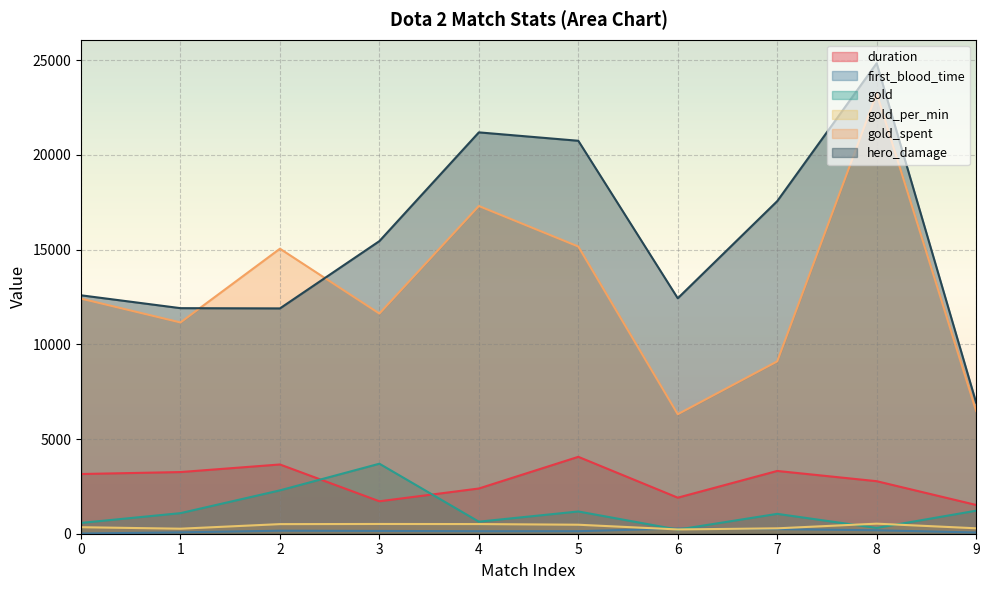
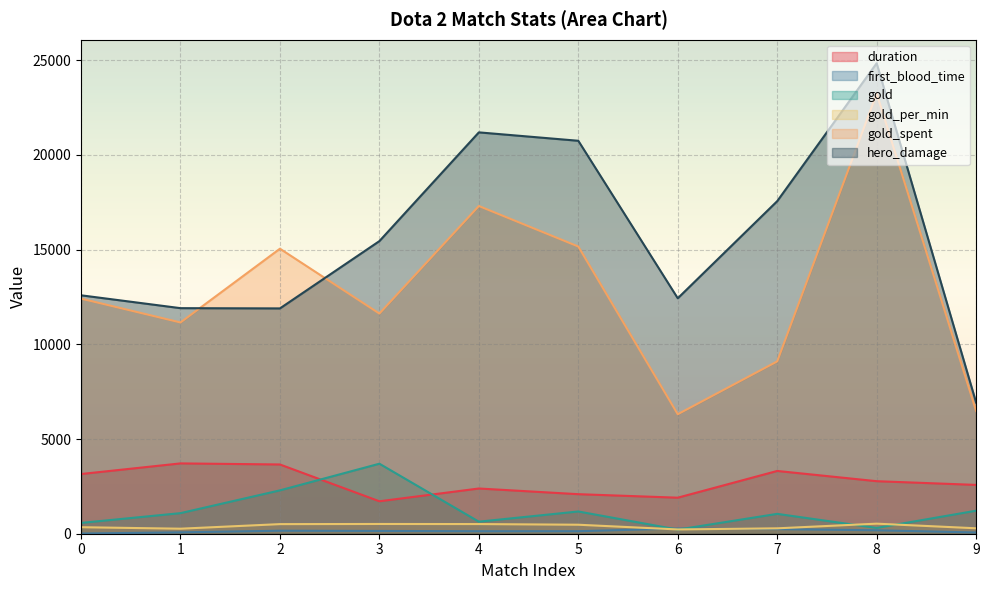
duration, 1: 3300 -> 3700
duration, 5: 4100 -> 2100
duration, 9: 1500 -> 2600
